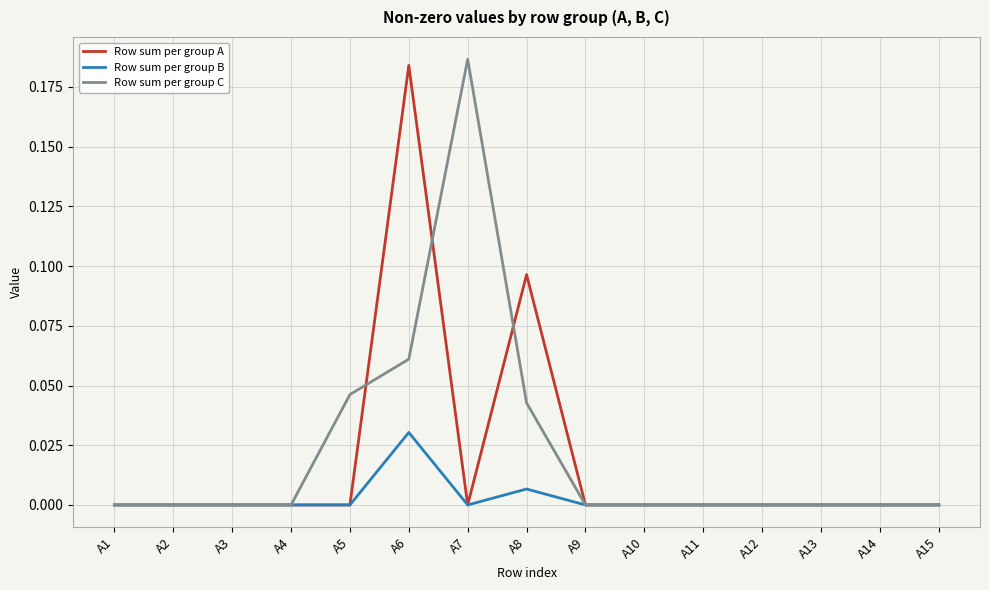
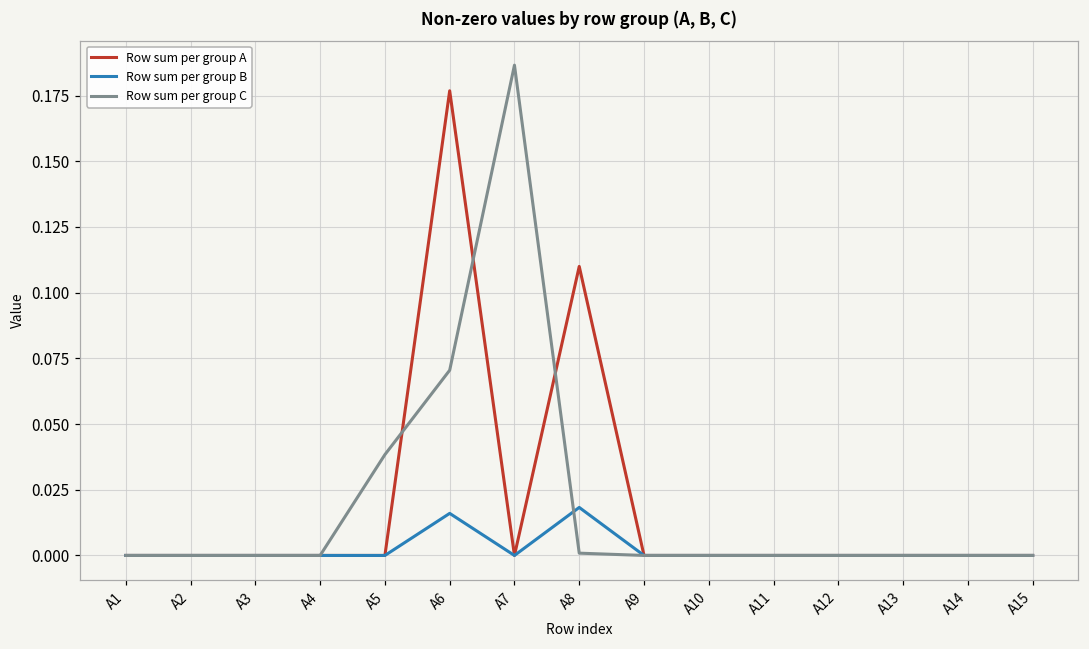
Row sum per group C, A5: 0.046 -> 0.038
Row sum per group A, A6: 0.184 -> 0.177
Row sum per group B, A6: 0.030 -> 0.016
Row sum per group C, A6: 0.061 -> 0.070
Row sum per group A, A8: 0.096 -> 0.110
Row sum per group B, A8: 0.007 -> 0.018
Row sum per group C, A8: 0.043 -> 0.001
